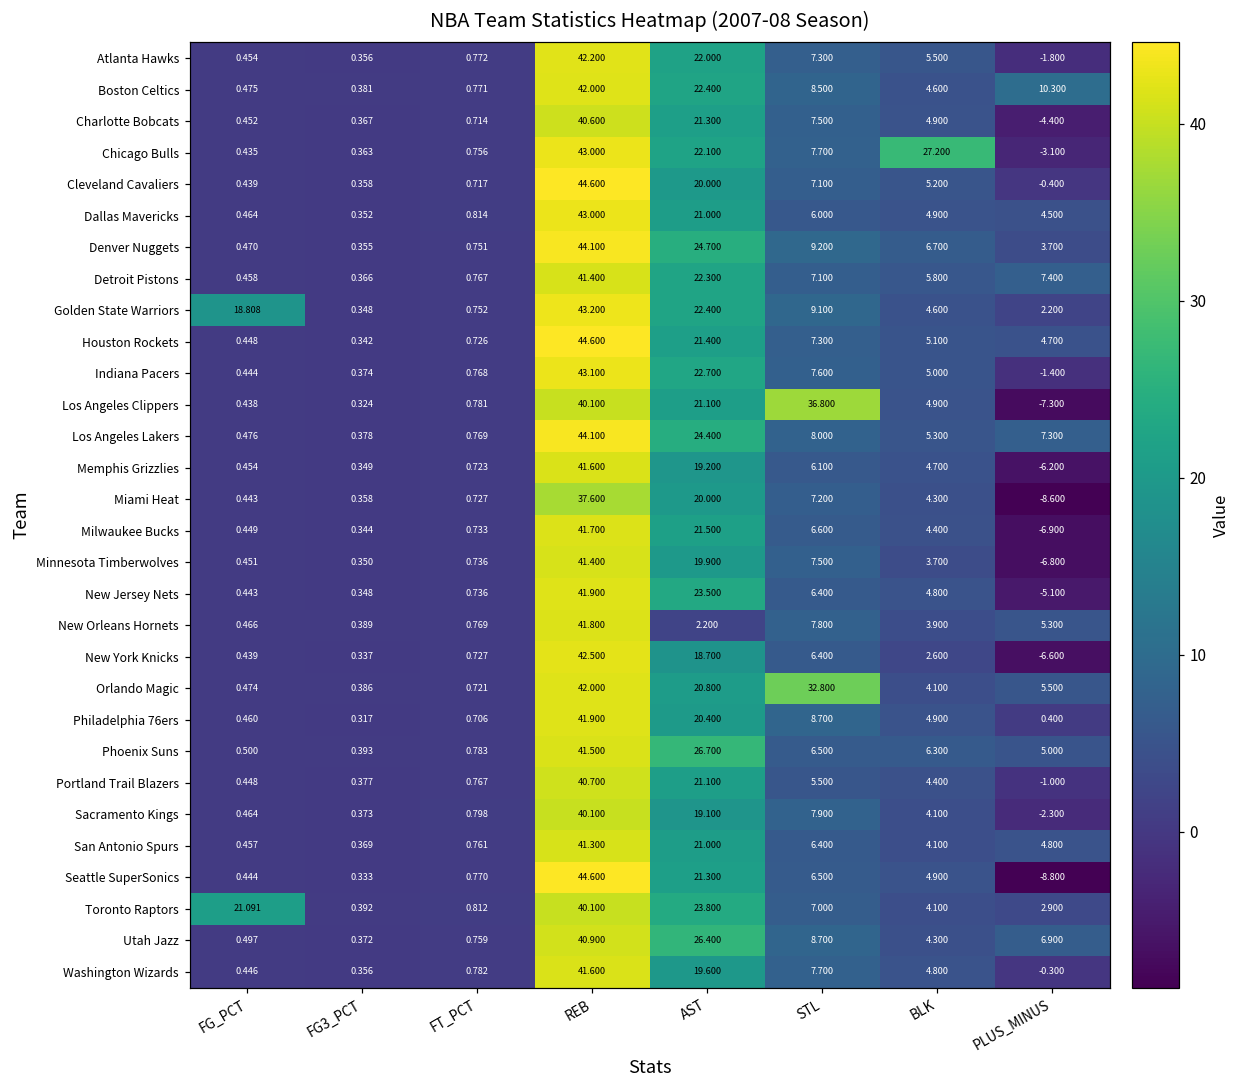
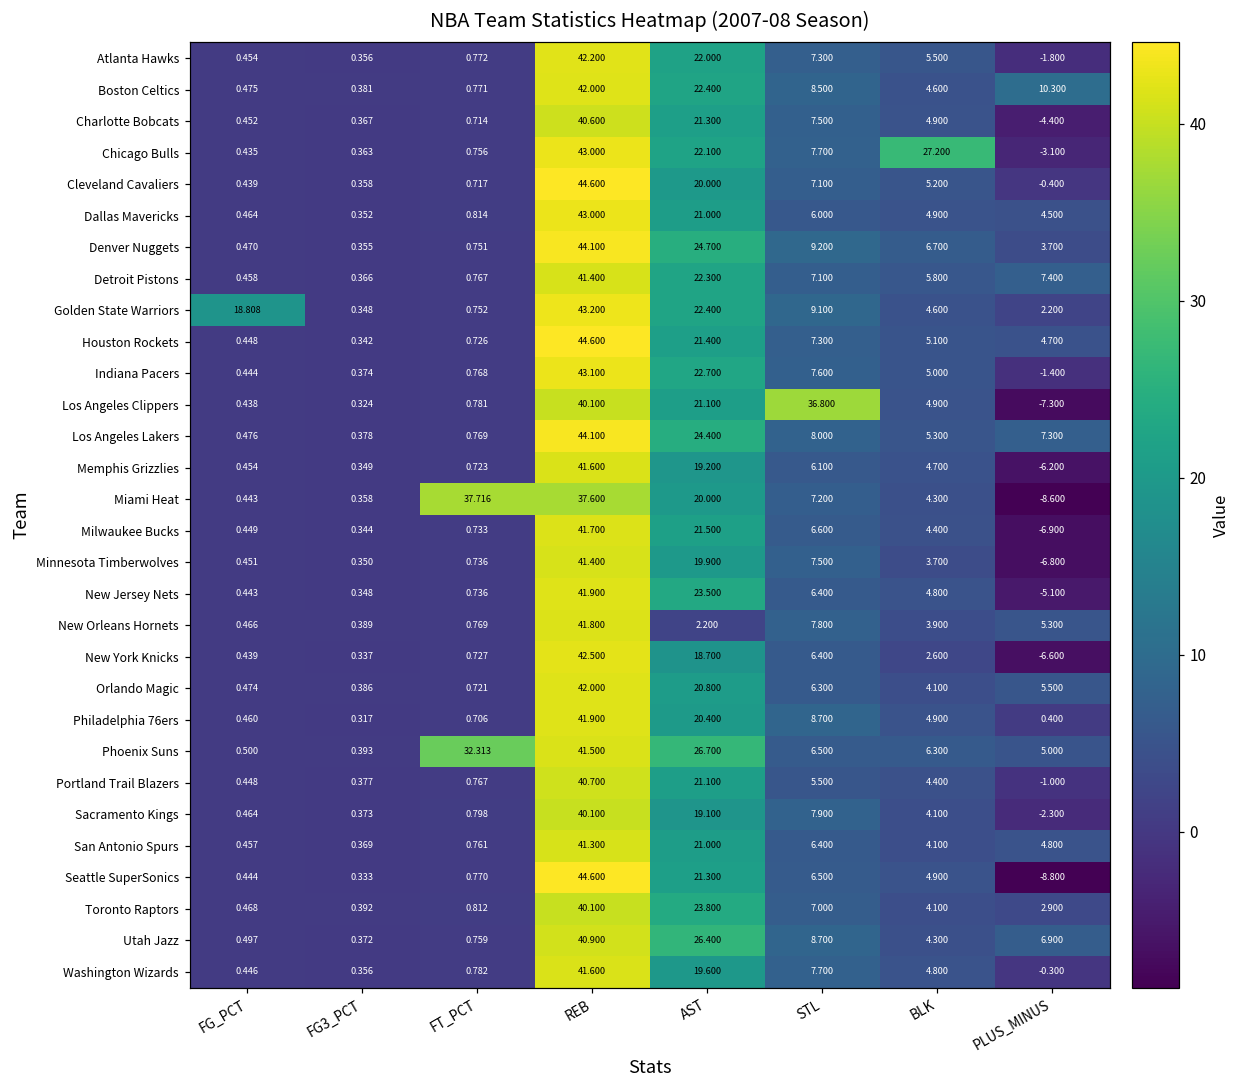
Miami Heat, FT_PCT: 0.727 -> 37.716
Orlando Magic, STL: 32.800 -> 6.300
Phoenix Suns, FT_PCT: 0.783 -> 32.313
Toronto Raptors, FG_PCT: 21.091 -> 0.468
